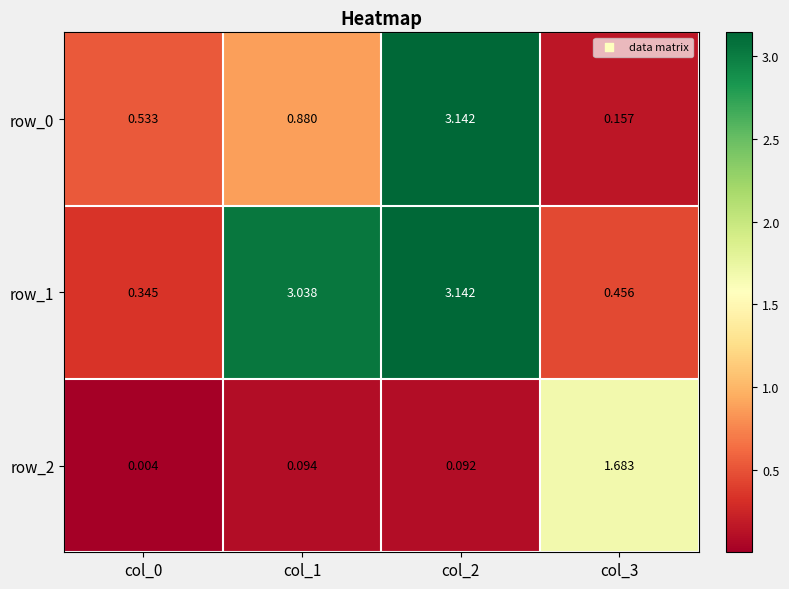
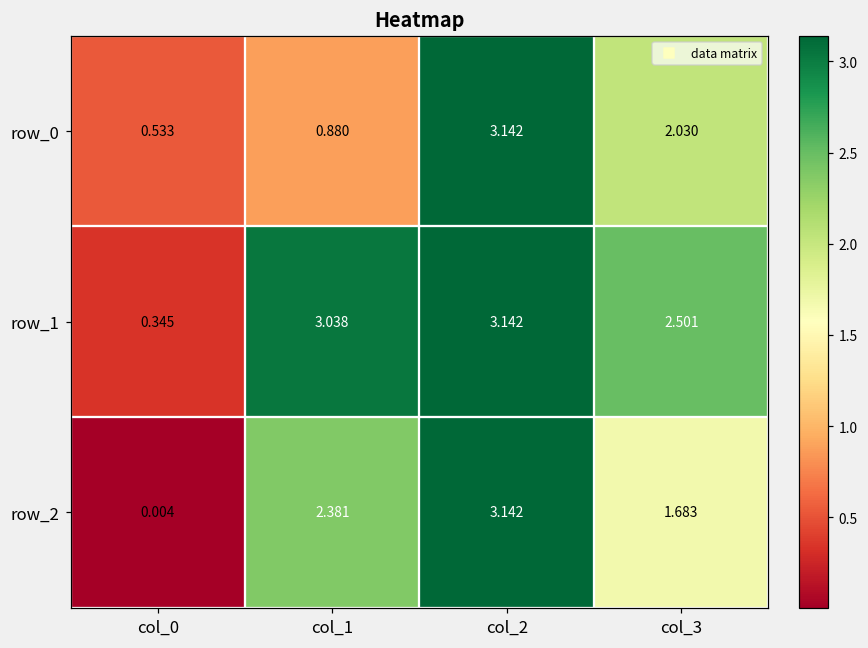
row_0, col_3: 0.157 -> 2.030
row_1, col_3: 0.456 -> 2.501
row_2, col_1: 0.094 -> 2.381
row_2, col_2: 0.092 -> 3.142
